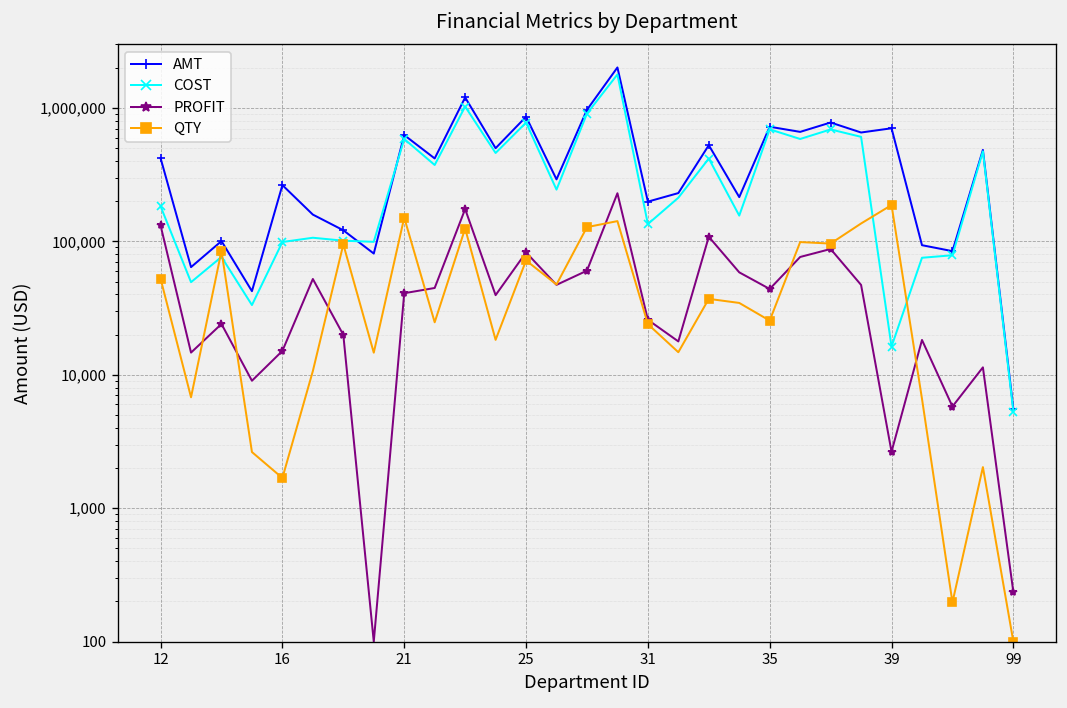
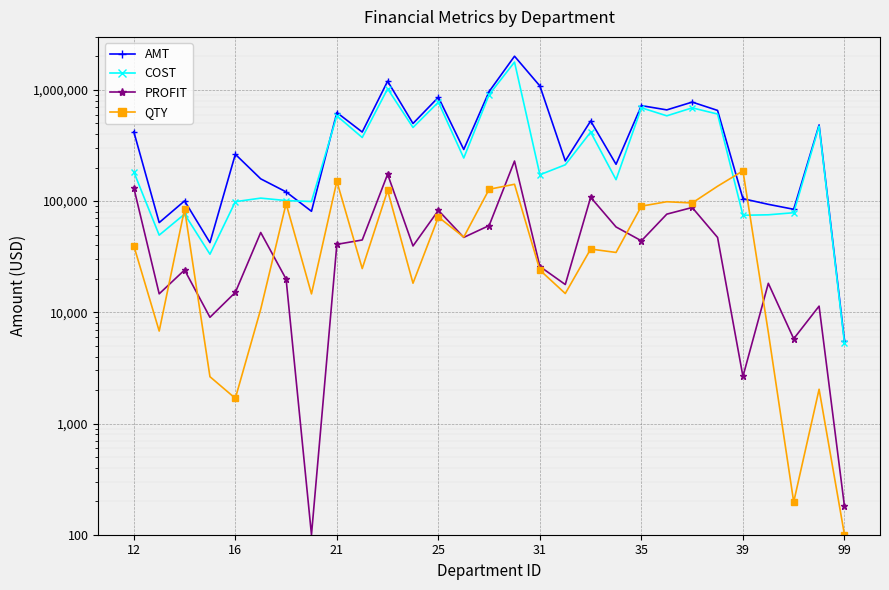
QTY, 12: 50,000 -> 40,000
AMT, 31: 200,000 -> 1,100,000
COST, 31: 130,000 -> 170,000
QTY, 35: 25,000 -> 90,000
AMT, 39: 700,000 -> 110,000
COST, 39: 16,000 -> 70,000
PROFIT, 99: 240 -> 180
